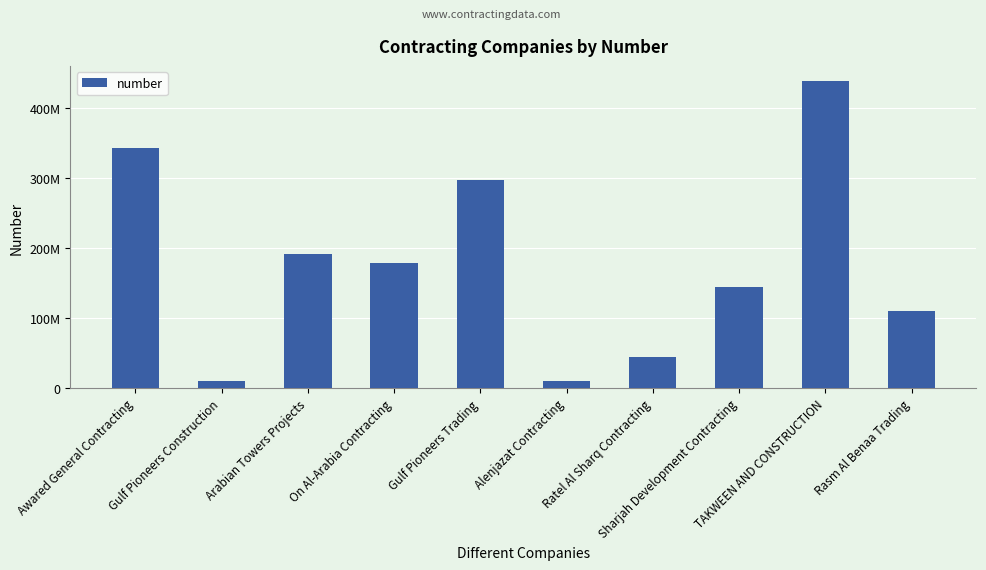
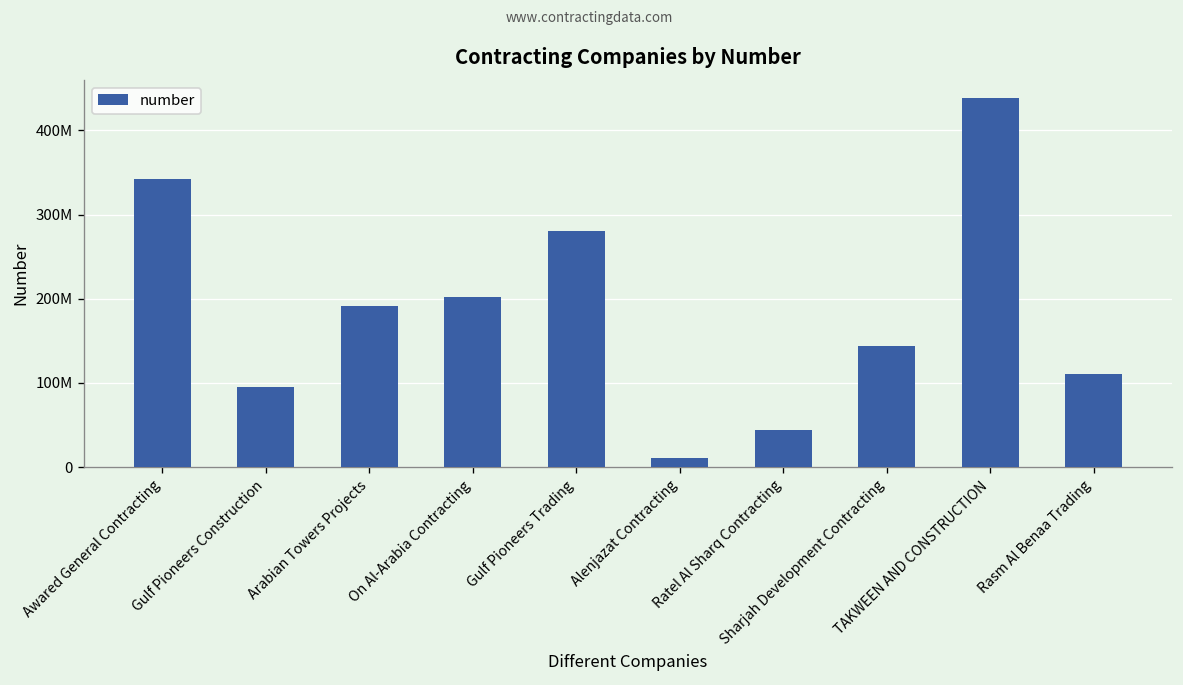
Gulf Pioneers Construction: 10000000 -> 100000000
On Al-Arabia Contracting: 180000000 -> 200000000
Gulf Pioneers Trading: 300000000 -> 280000000
